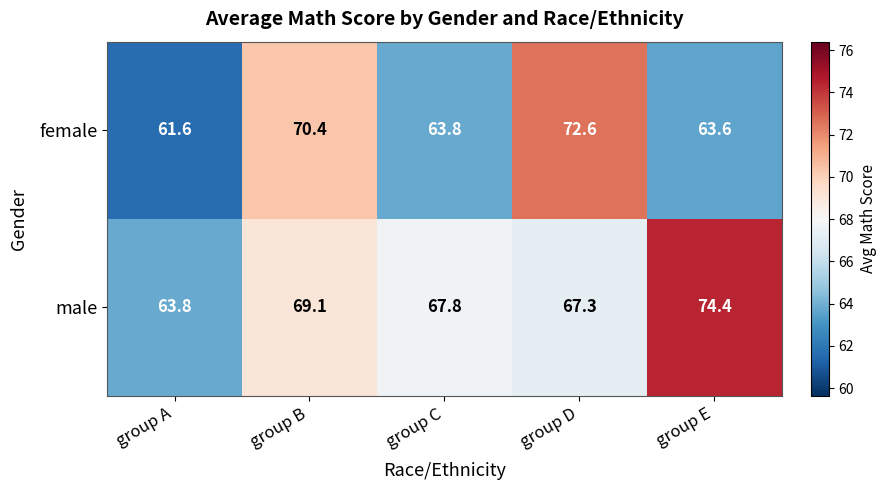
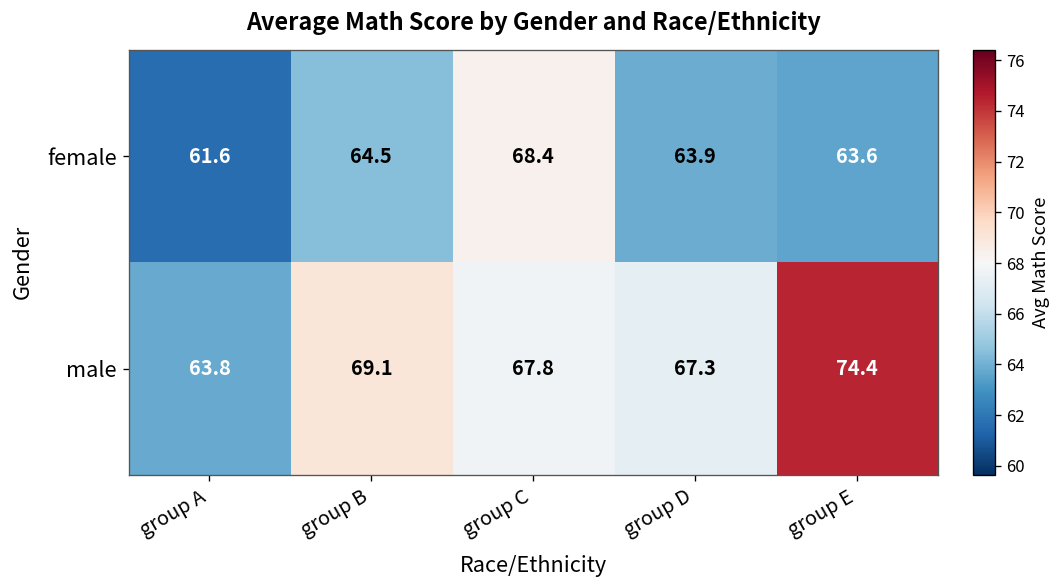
female, group B: 70.4 -> 64.5
female, group C: 63.8 -> 68.4
female, group D: 72.6 -> 63.9
